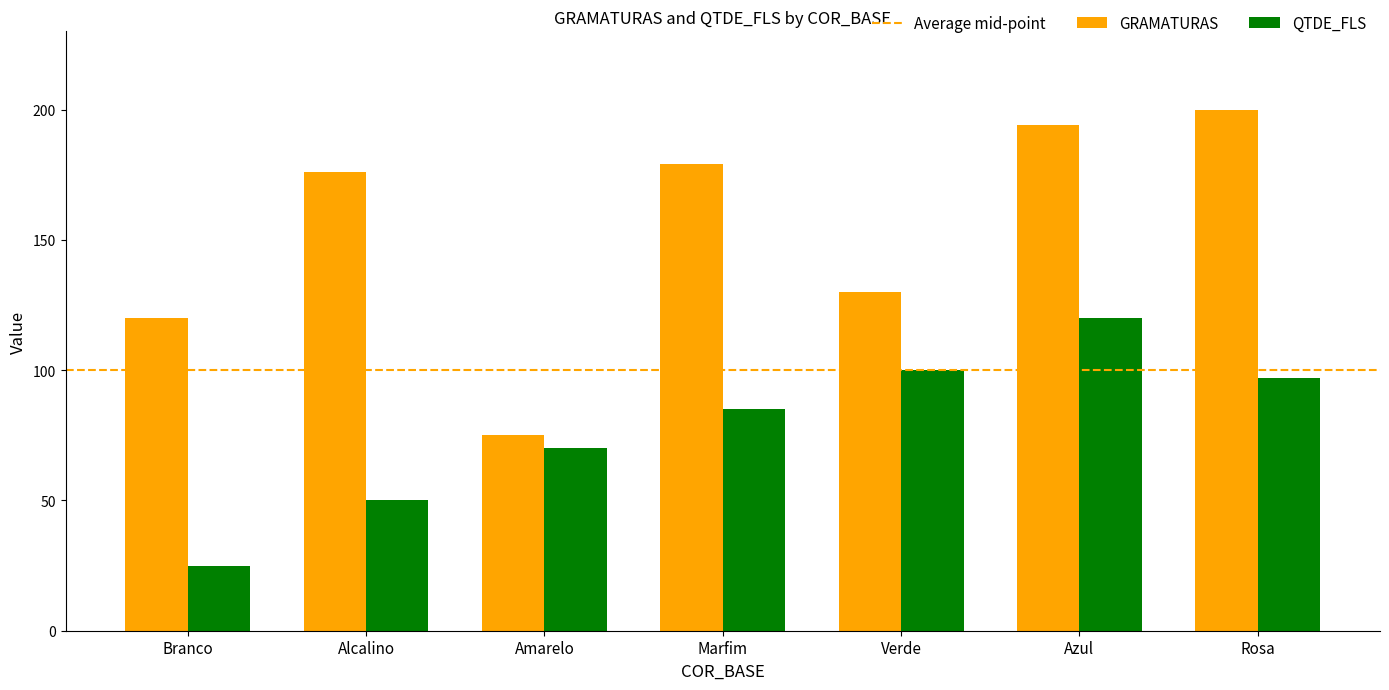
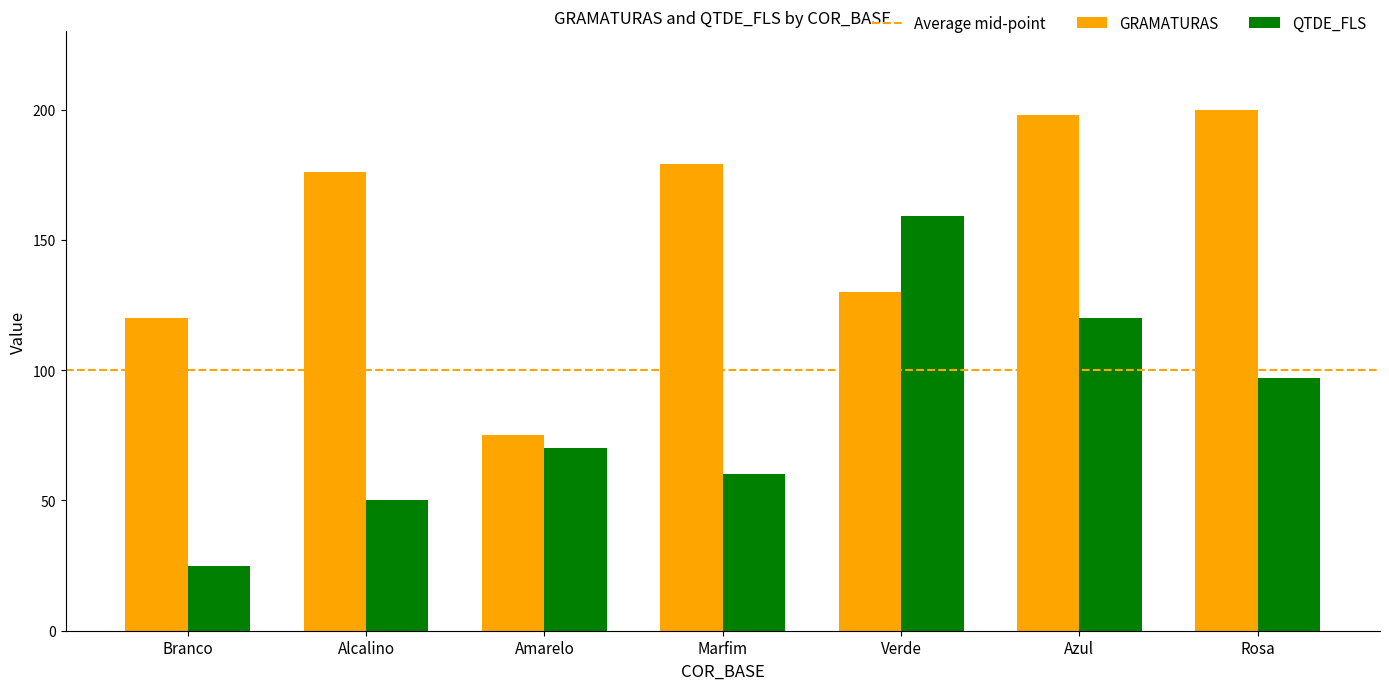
QTDE_FLS, Marfim: 85 -> 60
QTDE_FLS, Verde: 100 -> 159
GRAMATURAS, Azul: 194 -> 198
